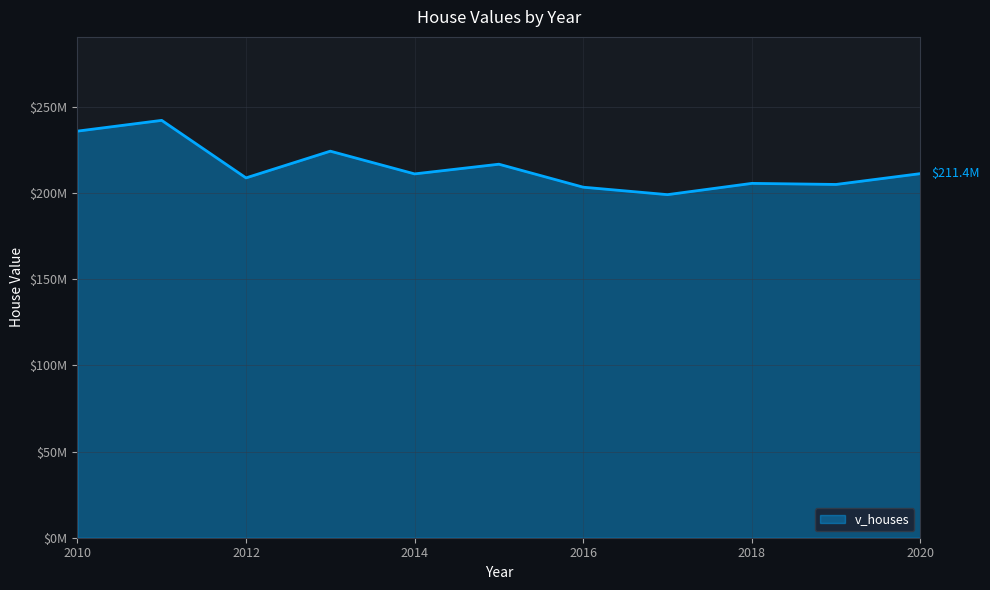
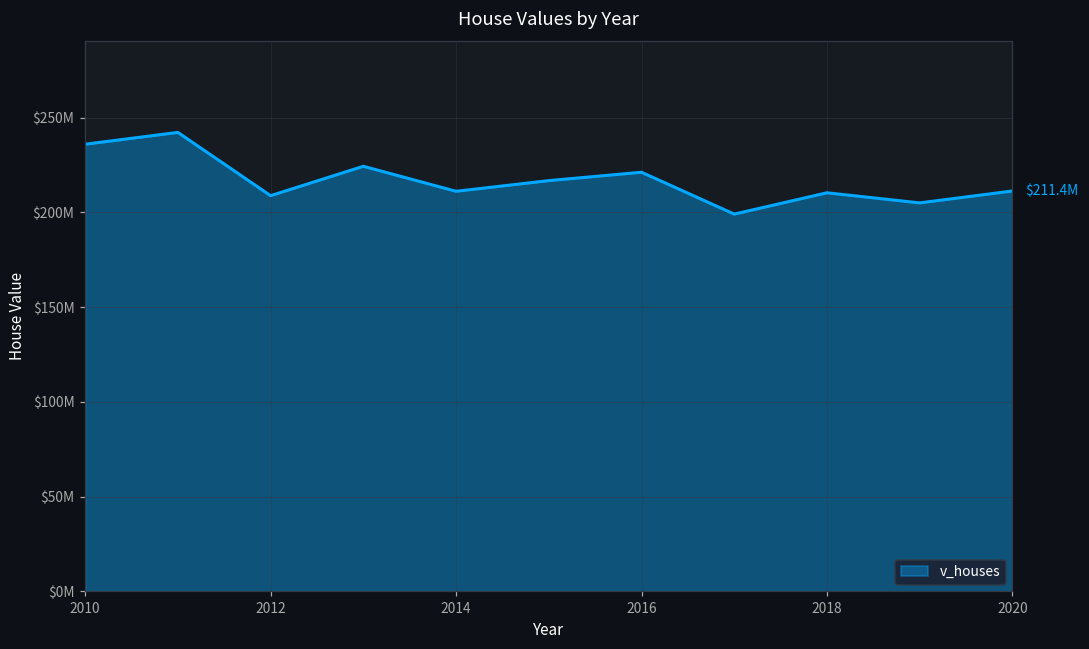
2016: $203000000 -> $221000000
2018: $206000000 -> $210000000
